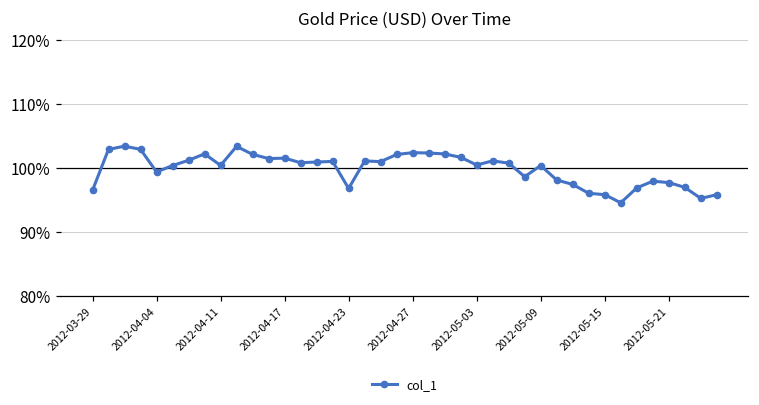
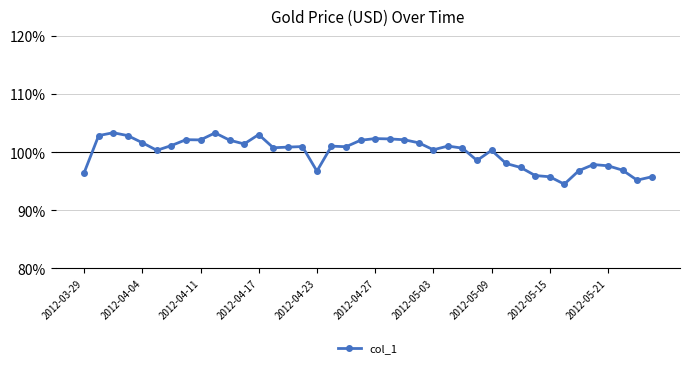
2012-04-04: 99% -> 102%
2012-04-11: 100% -> 102%
2012-04-17: 101% -> 103%
